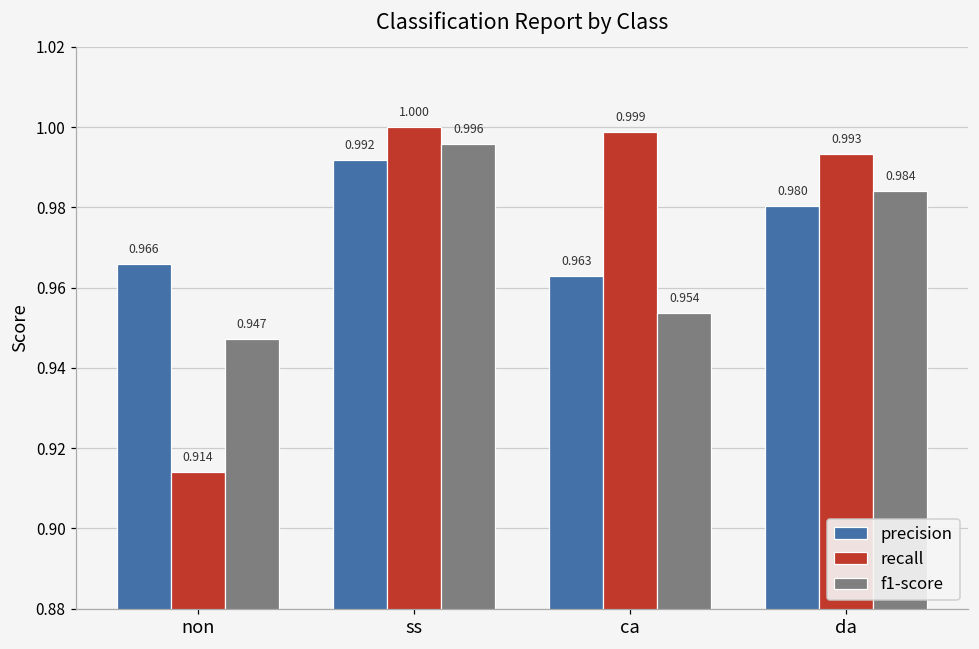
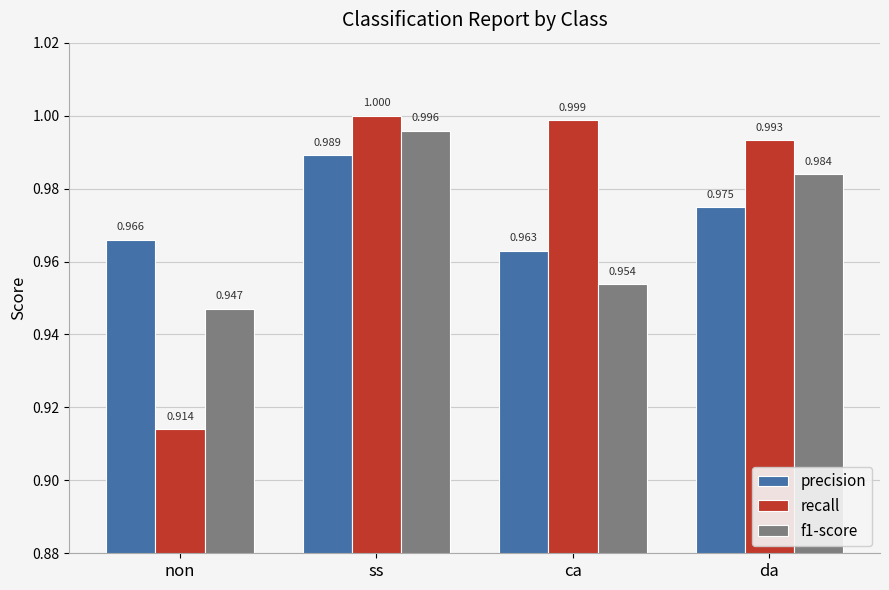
precision, ss: 0.992 -> 0.989
precision, da: 0.980 -> 0.975
